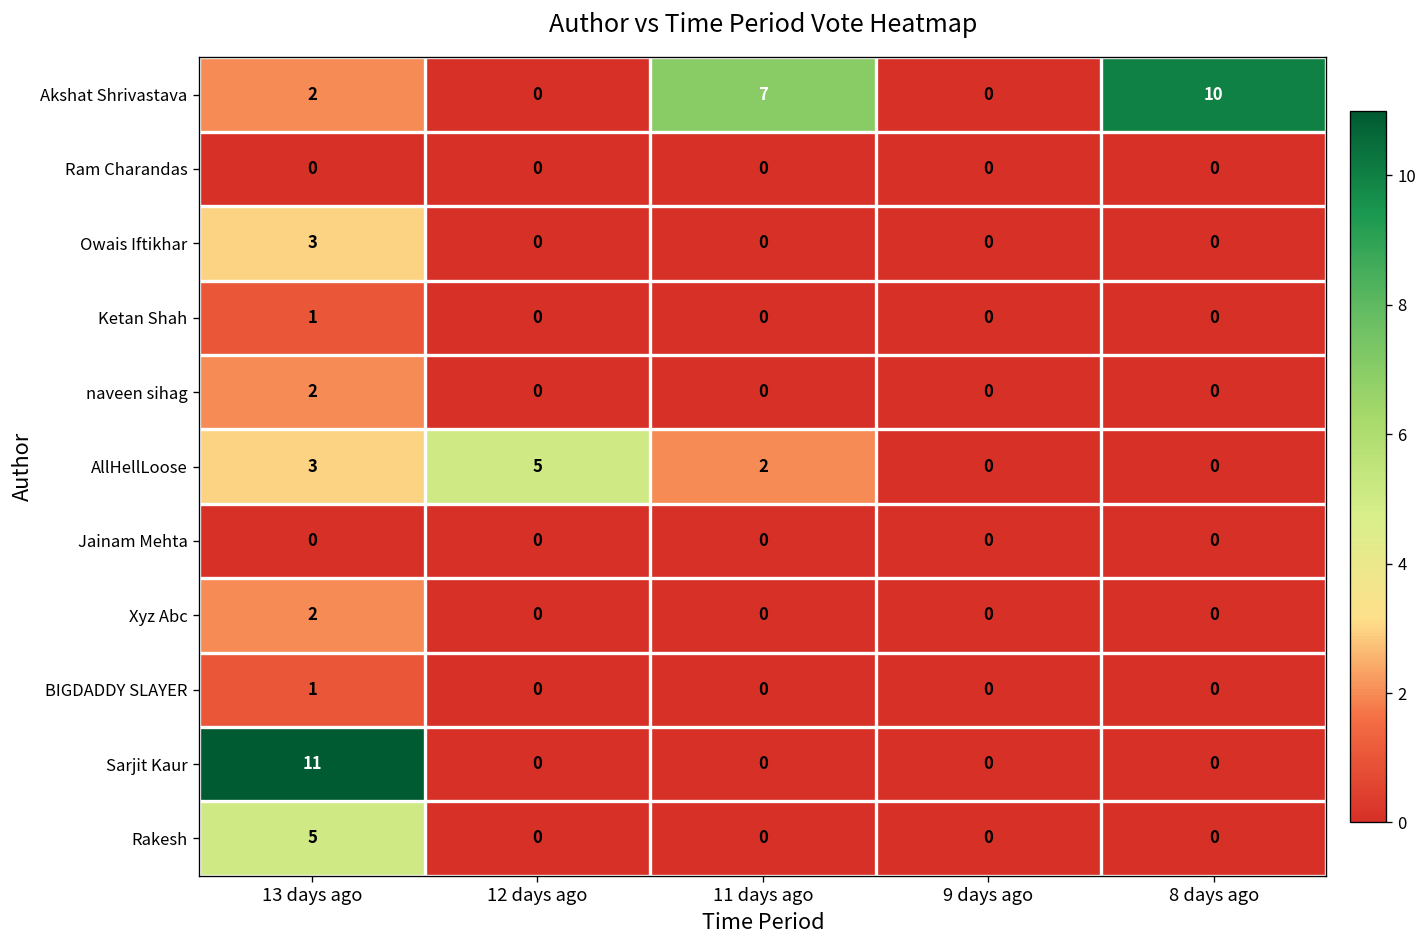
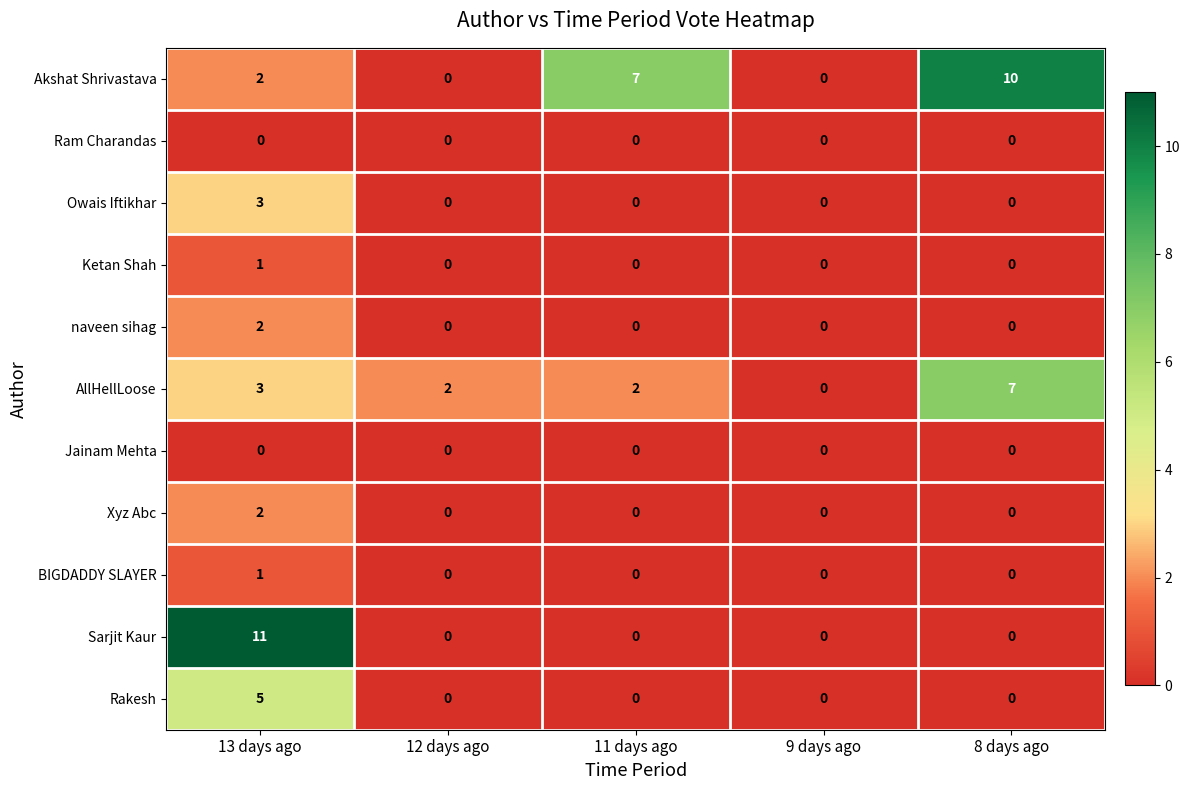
AllHellLoose, 12 days ago: 5 -> 2
AllHellLoose, 8 days ago: 0 -> 7
